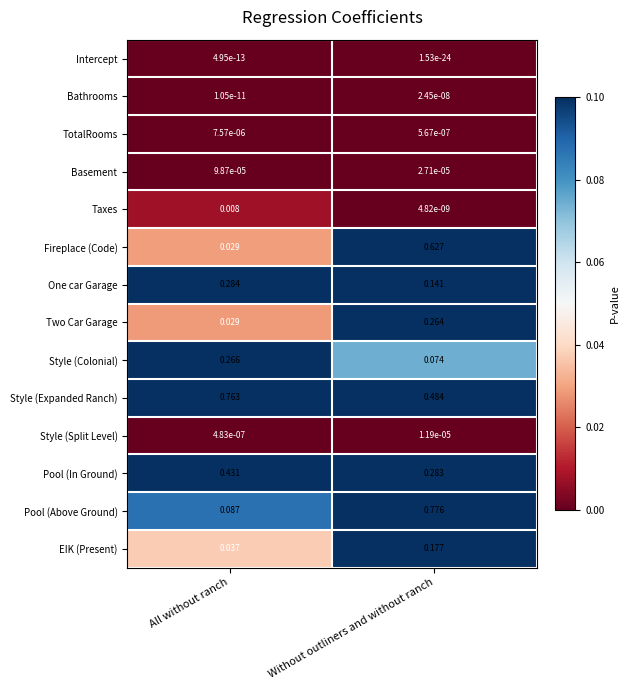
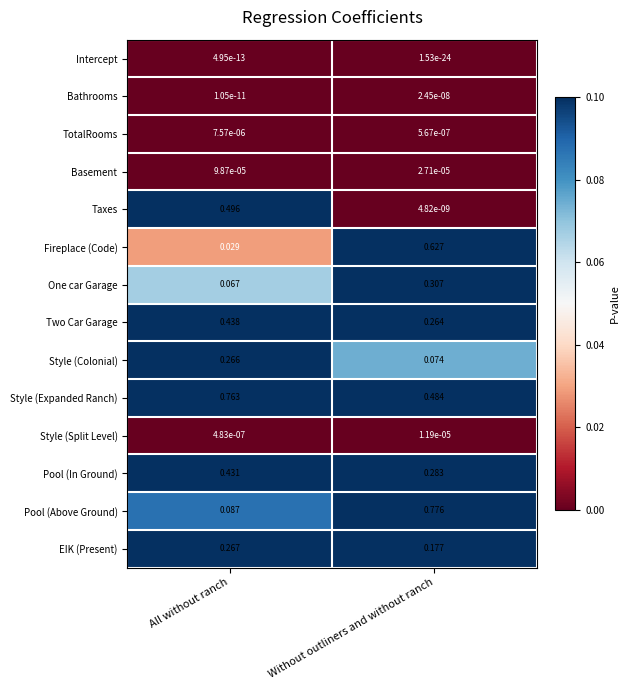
Taxes, All without ranch: 0.008 -> 0.496
One car Garage, All without ranch: 0.284 -> 0.067
One car Garage, Without outliners and without ranch: 0.141 -> 0.307
Two Car Garage, All without ranch: 0.029 -> 0.438
EIK (Present), All without ranch: 0.037 -> 0.267
